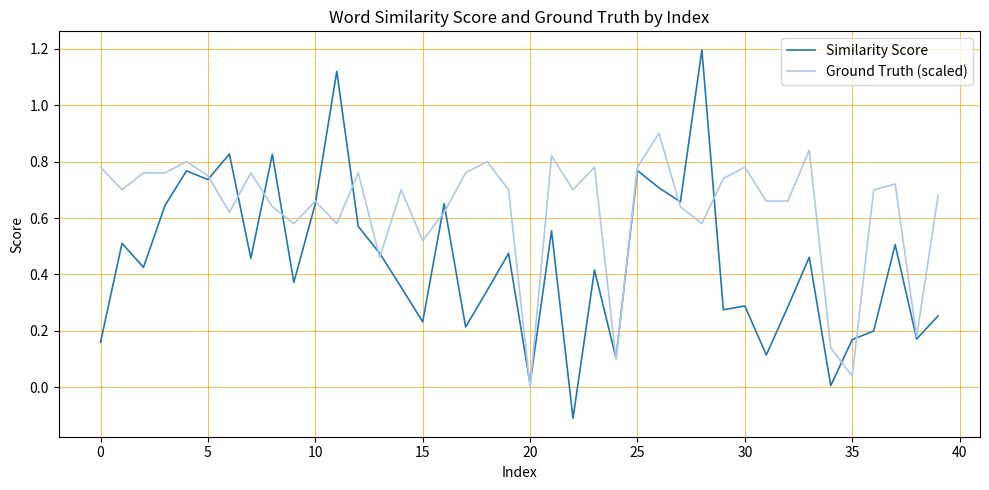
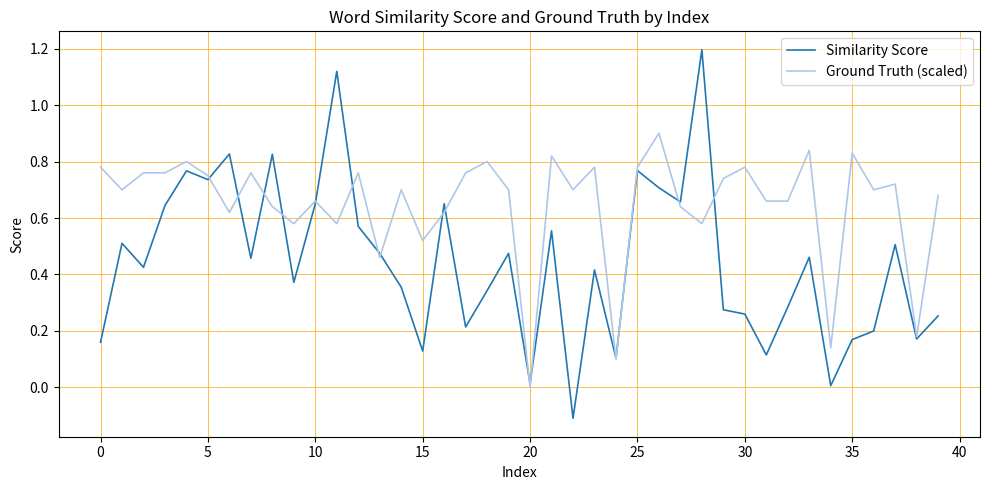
Similarity Score, 15: 0.23 -> 0.13
Similarity Score, 30: 0.29 -> 0.26
Ground Truth (scaled), 35: 0.04 -> 0.83
